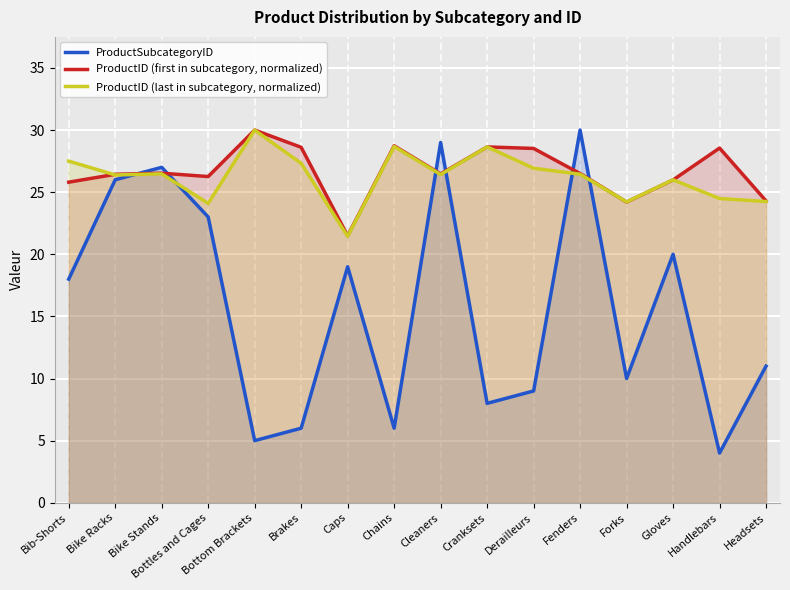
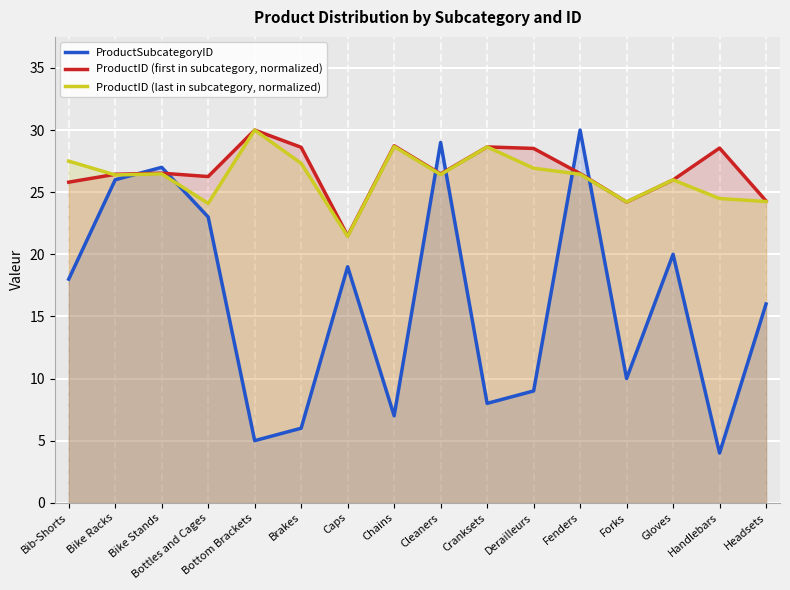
ProductSubcategoryID, Chains: 6 -> 7
ProductSubcategoryID, Headsets: 11 -> 16
